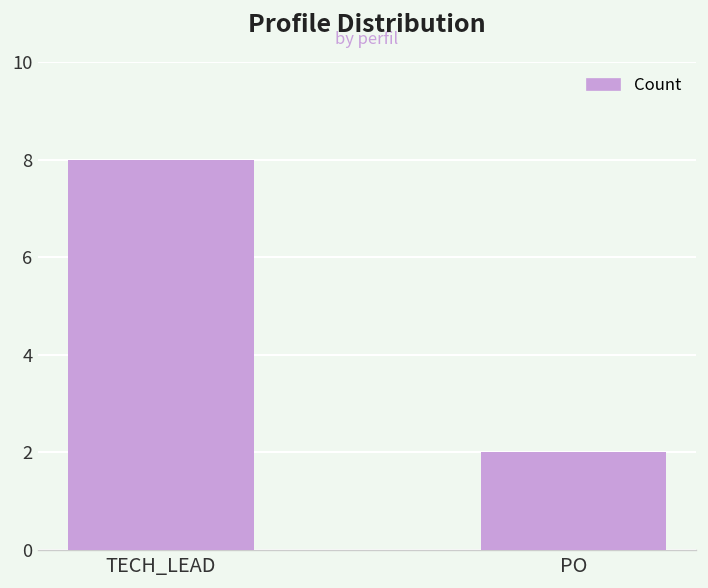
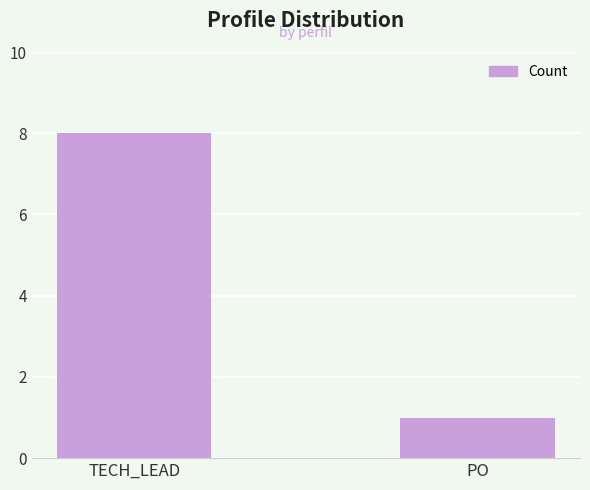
PO: 2 -> 1
